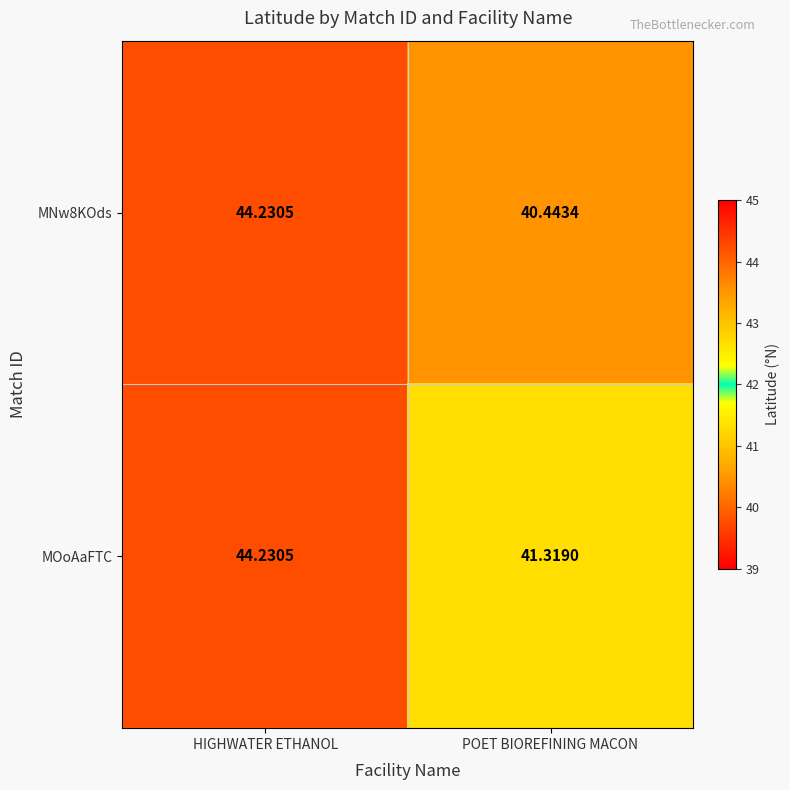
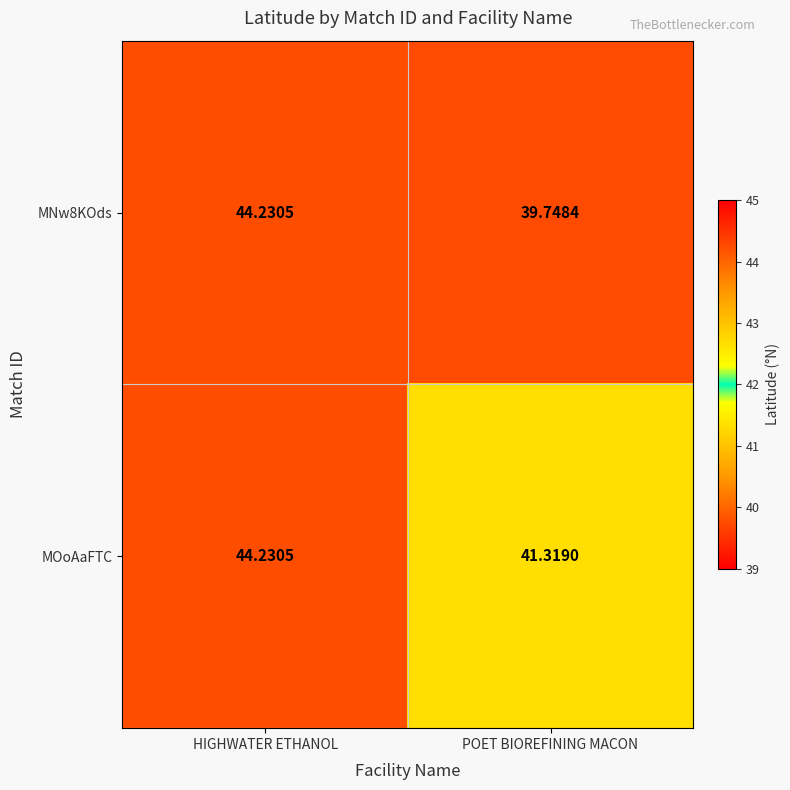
MNw8KOds, POET BIOREFINING MACON: 40.4434 -> 39.7484
